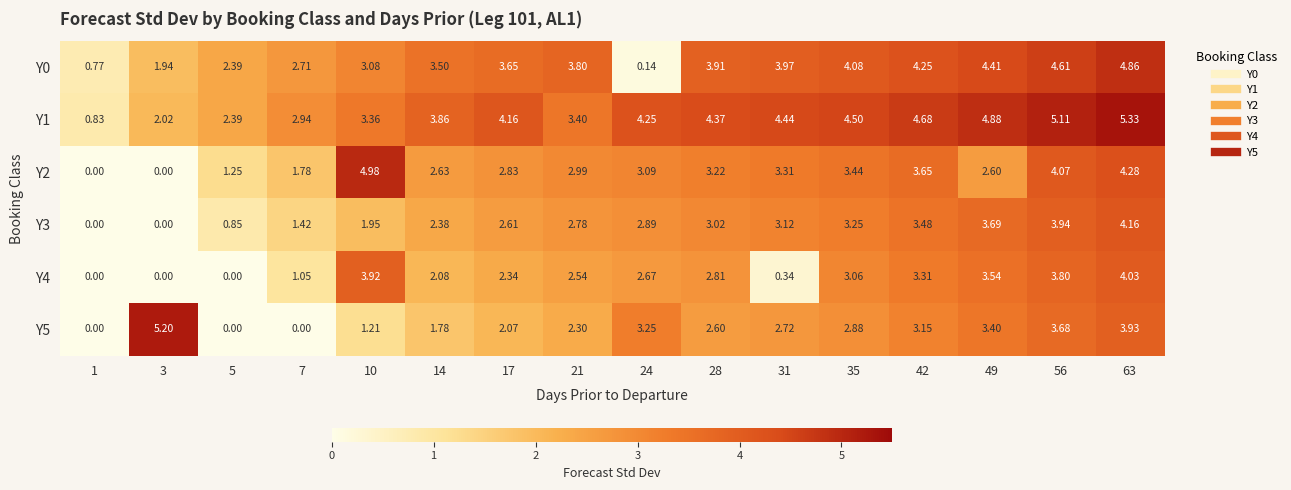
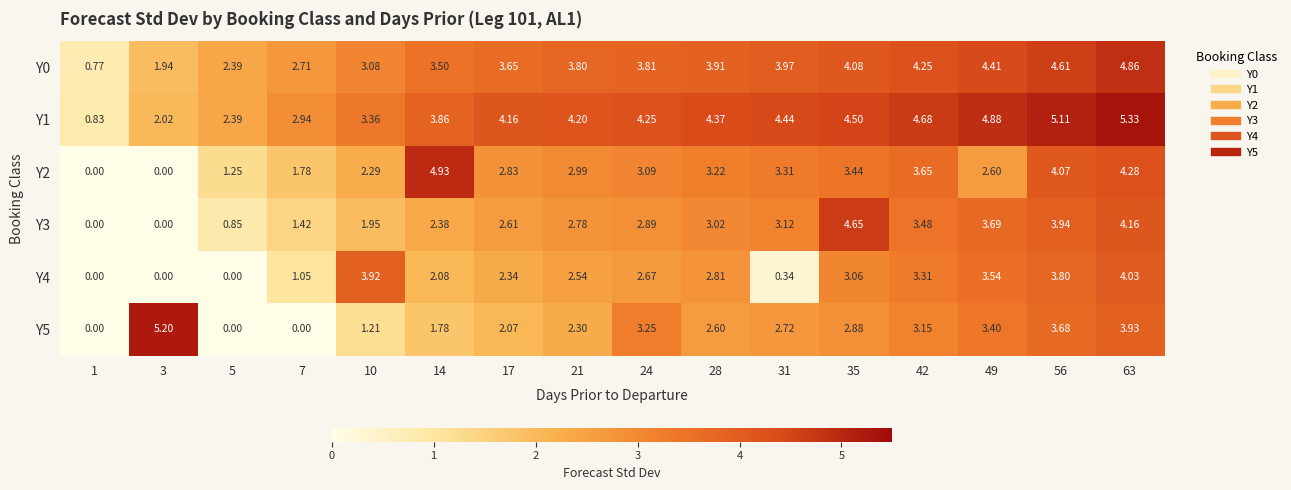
Y0, 24: 0.14 -> 3.81
Y1, 21: 3.40 -> 4.20
Y2, 10: 4.98 -> 2.29
Y2, 14: 2.63 -> 4.93
Y3, 35: 3.25 -> 4.65
